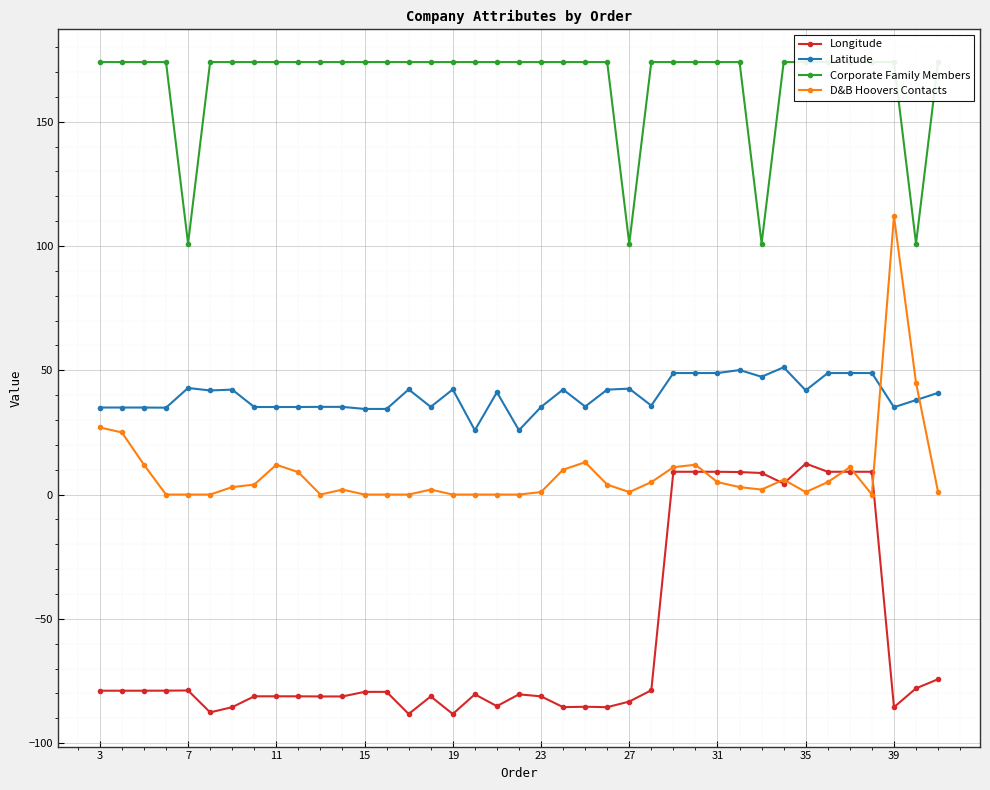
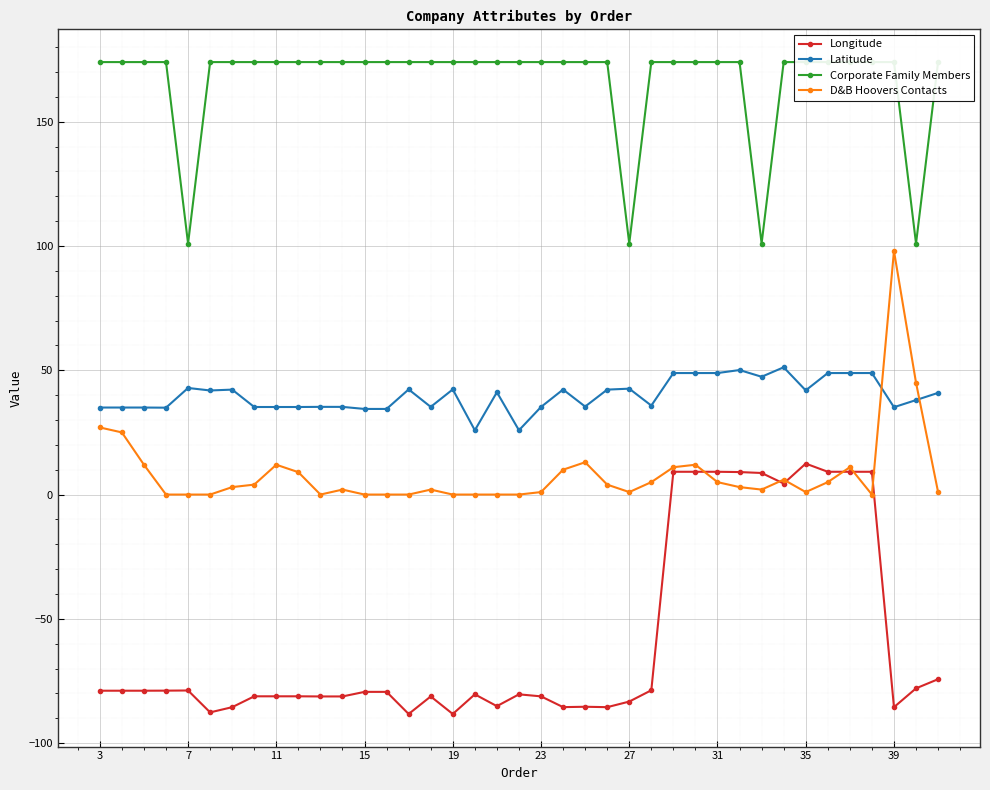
D&B Hoovers Contacts, 39: 112 -> 98
